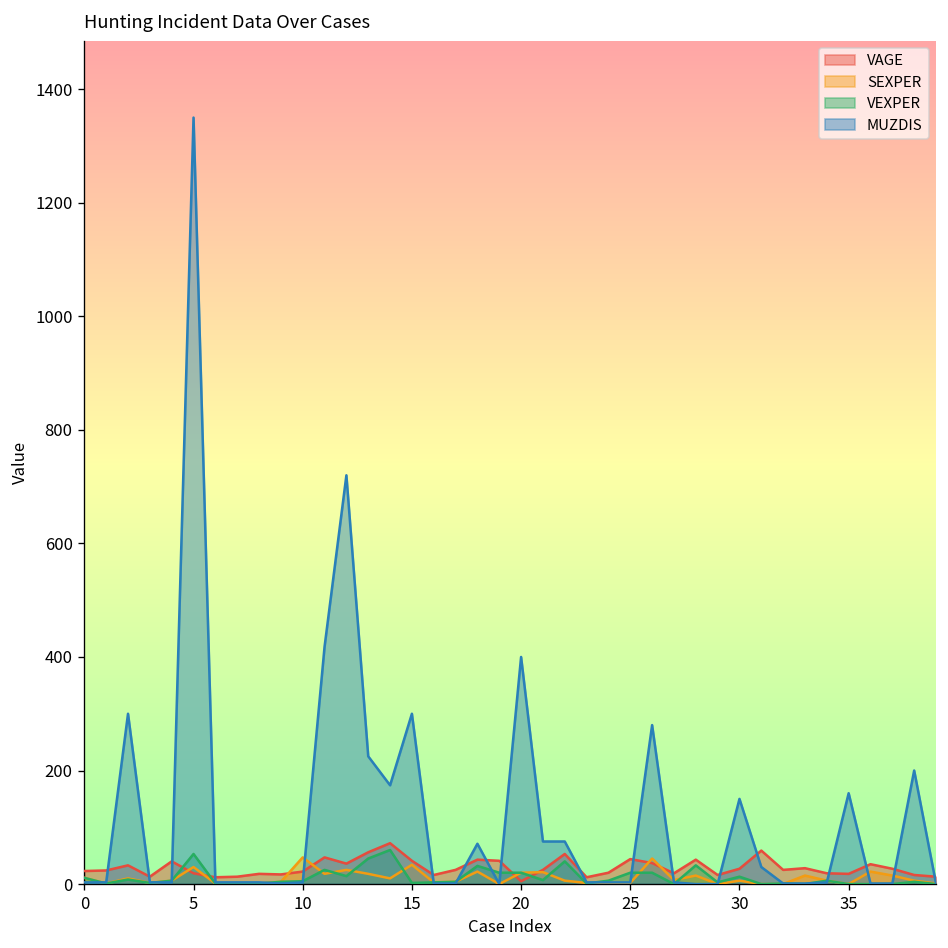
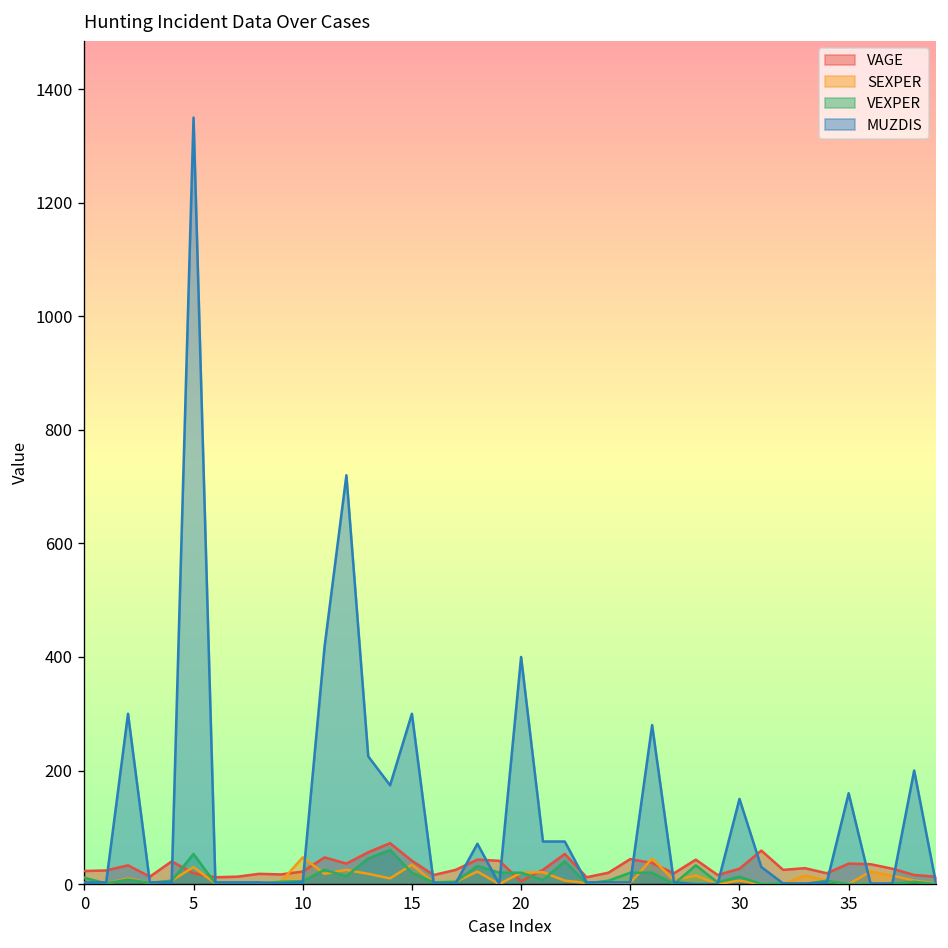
VEXPER, 15: 0 -> 20
VAGE, 35: 20 -> 40
